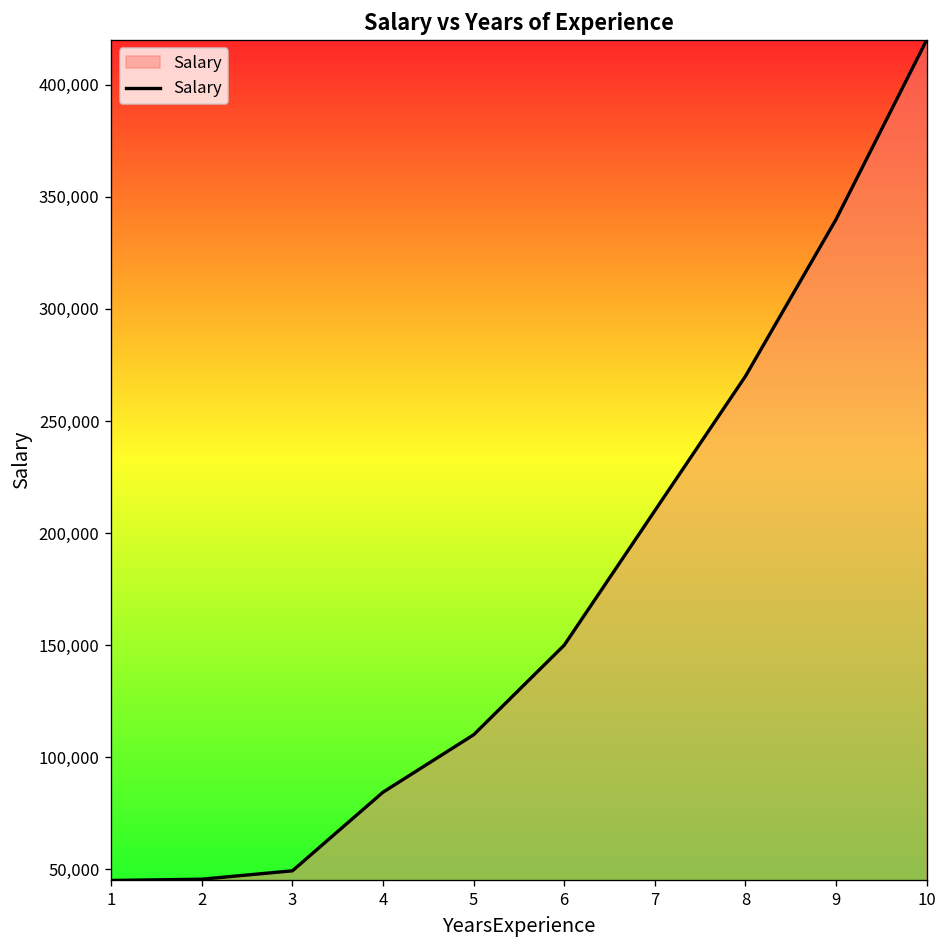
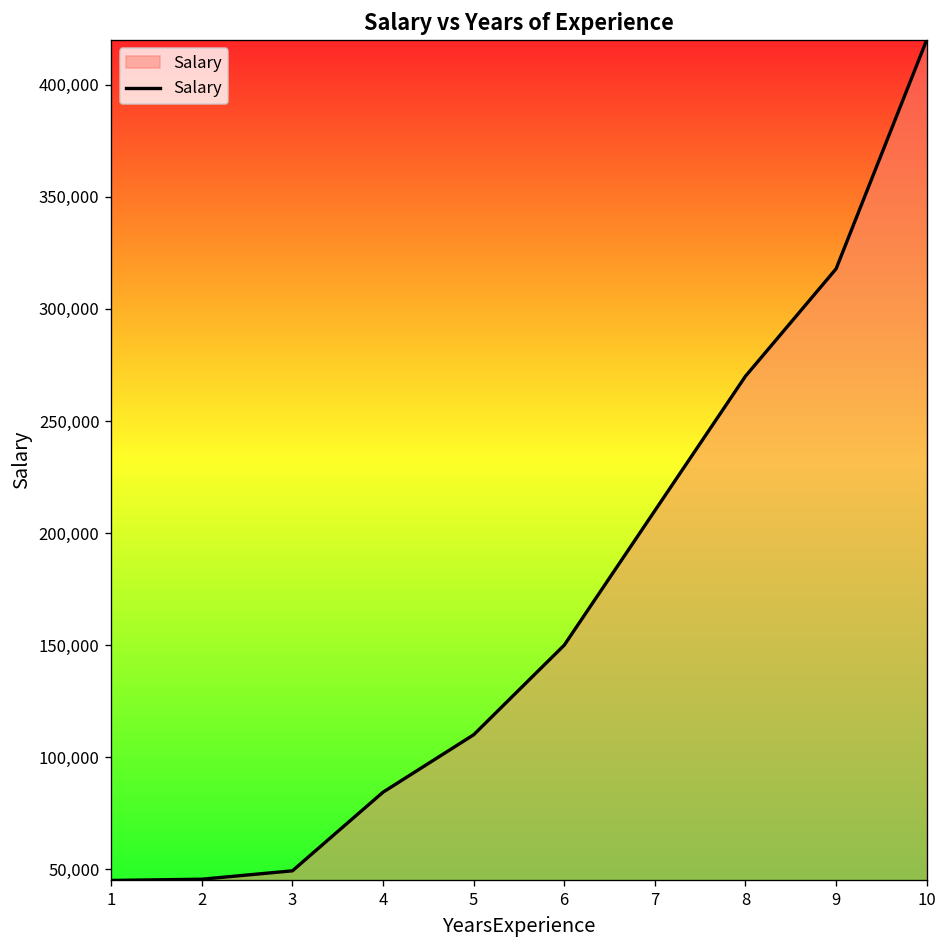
9: 340,000 -> 318,000
